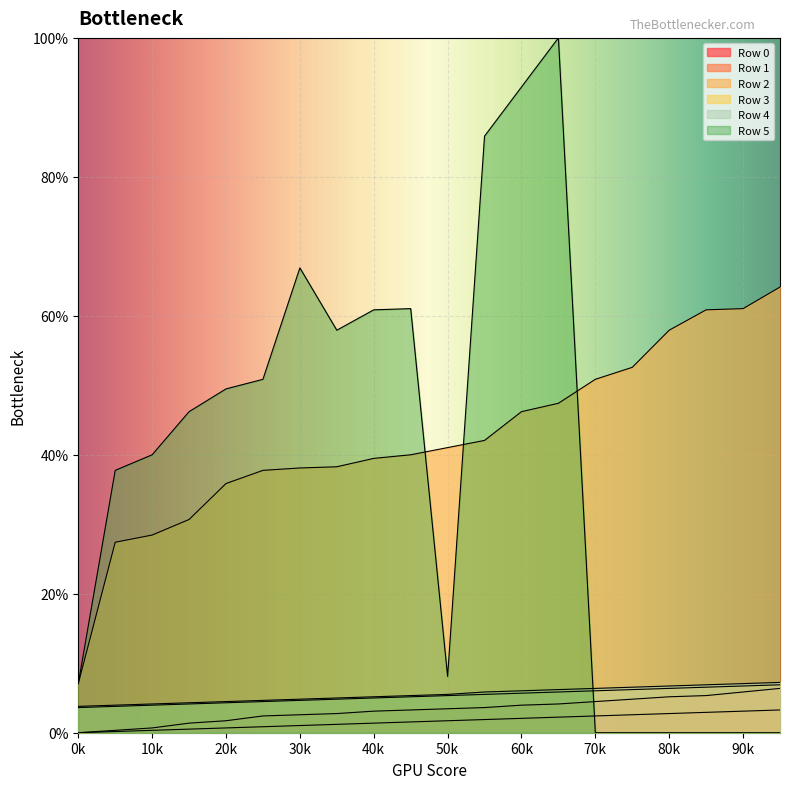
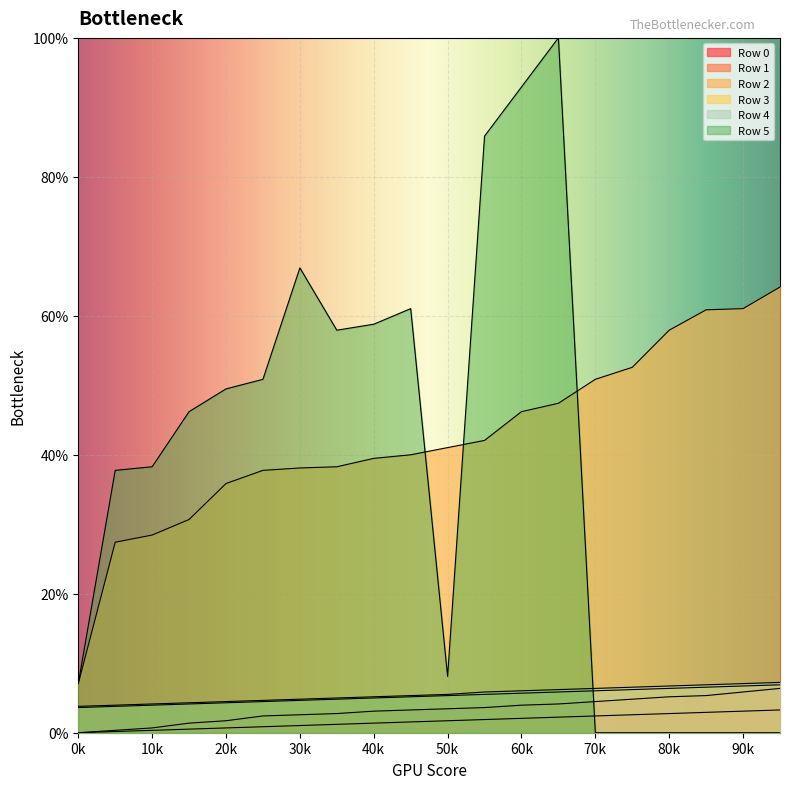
Row 5, 10k: 40% -> 38%
Row 5, 40k: 61% -> 59%
